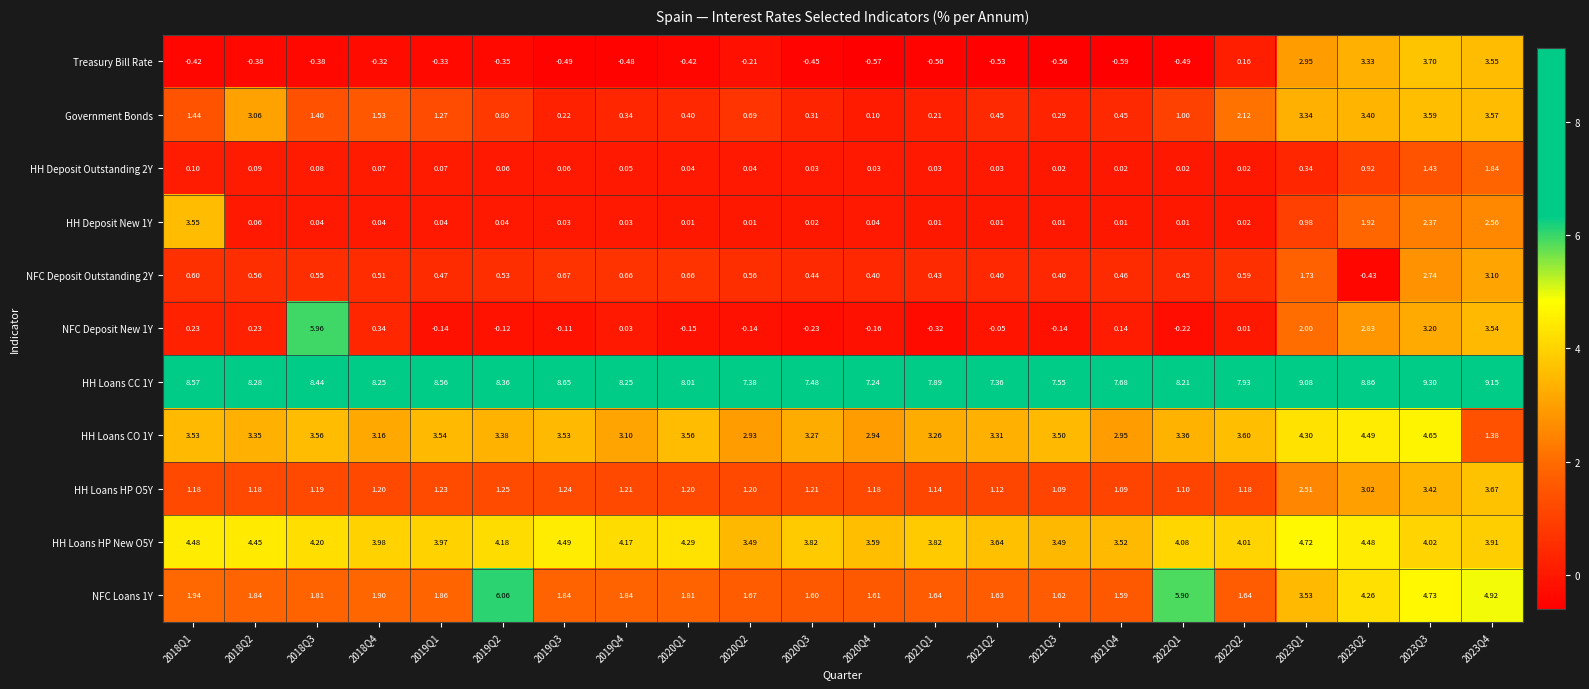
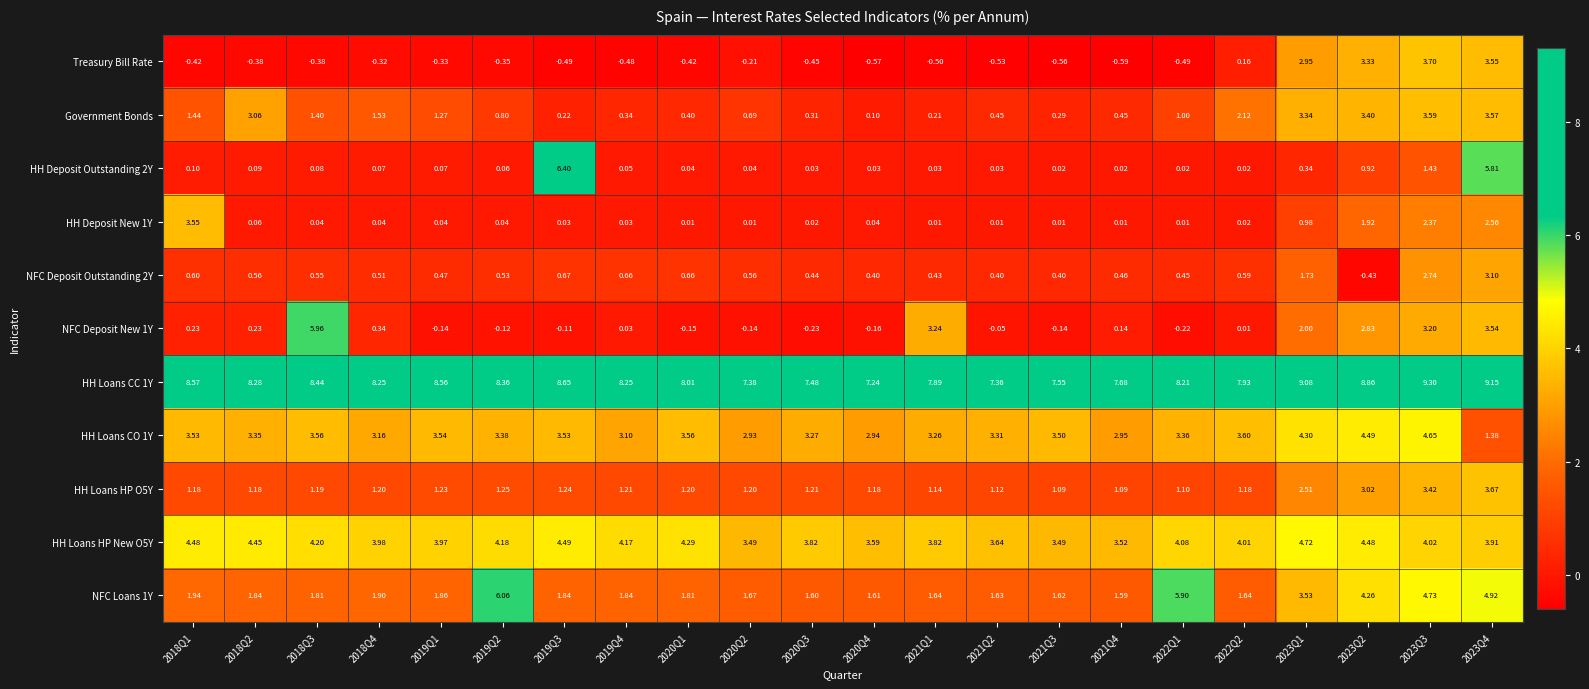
HH Deposit Outstanding 2Y, 2019Q3: 0.06 -> 6.40
HH Deposit Outstanding 2Y, 2023Q4: 1.84 -> 5.81
NFC Deposit New 1Y, 2021Q1: -0.32 -> 3.24
